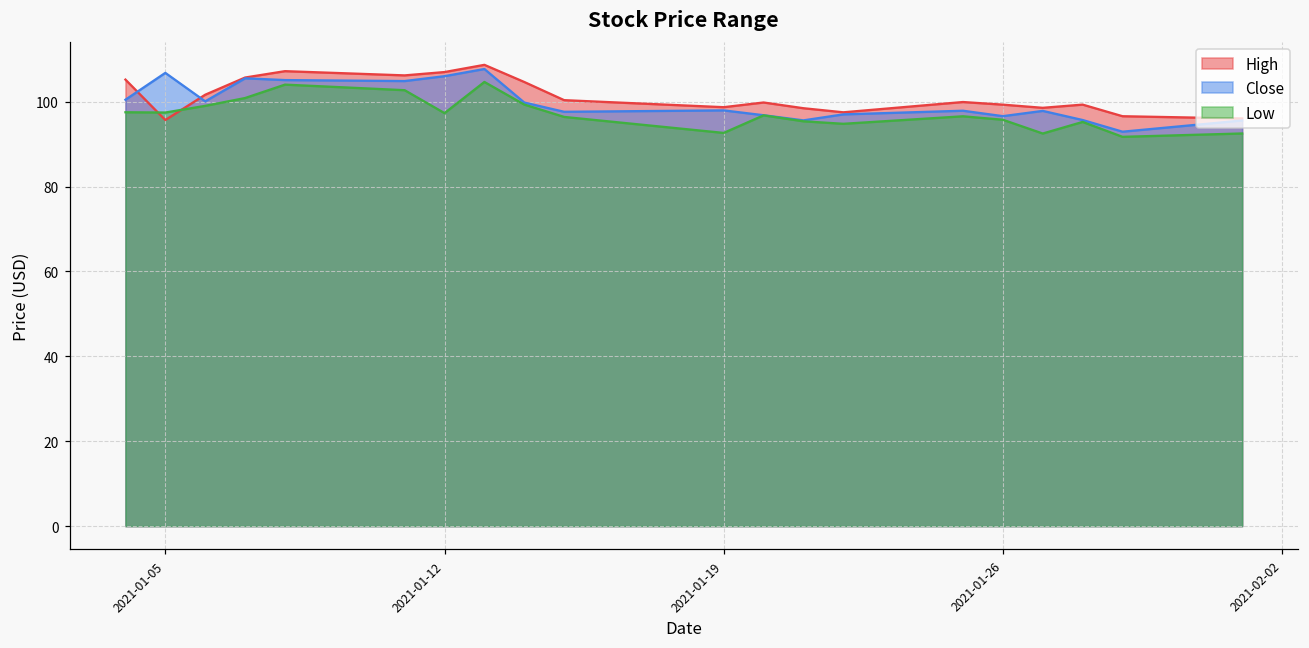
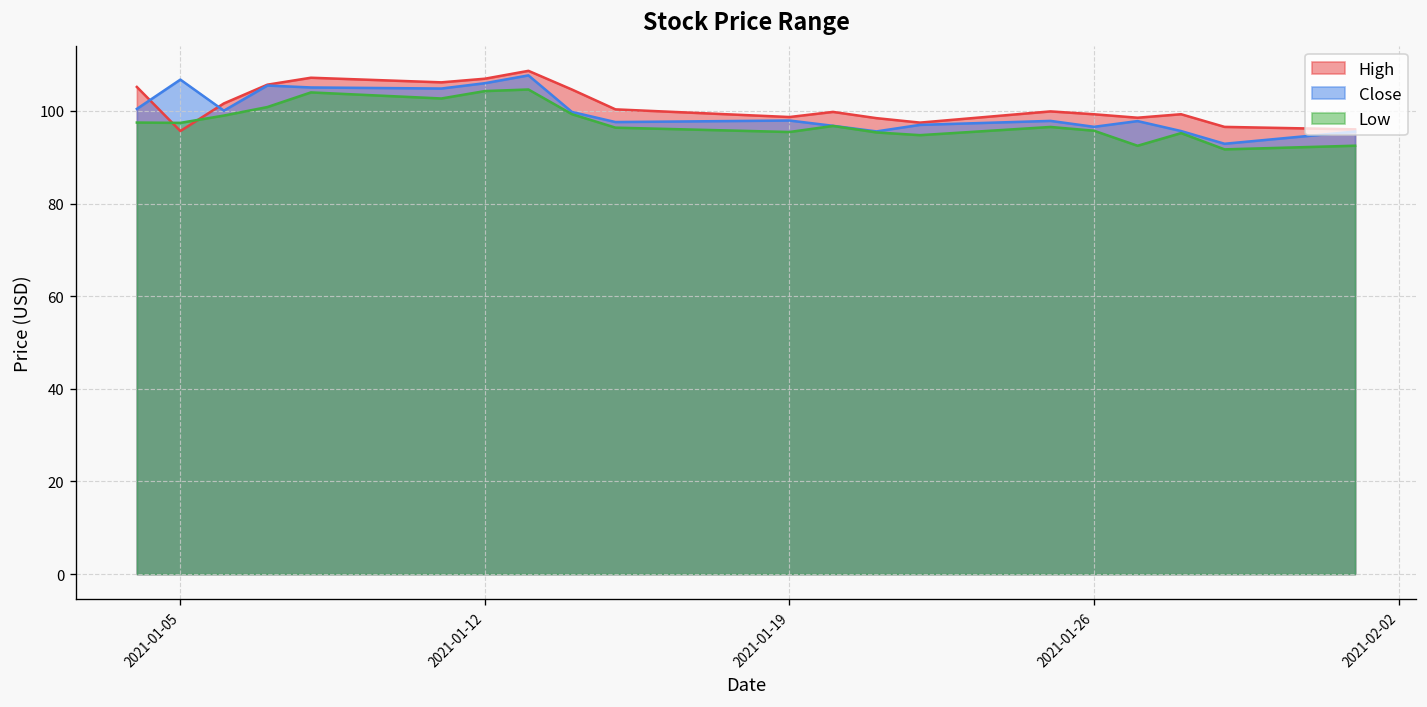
Low, 2021-01-12: 97 -> 104
Low, 2021-01-19: 93 -> 95
